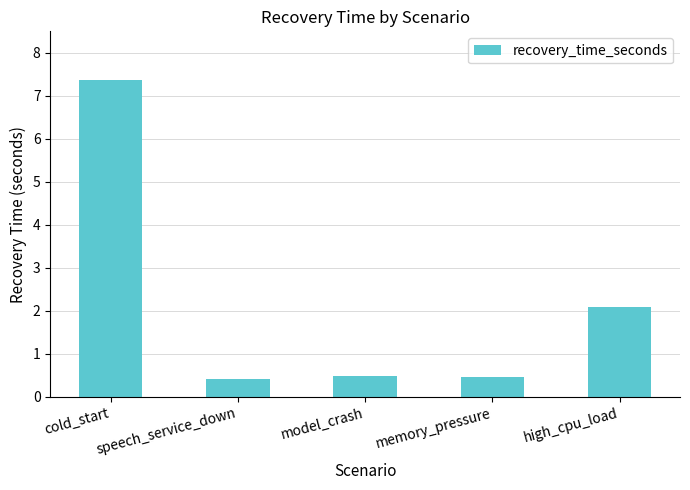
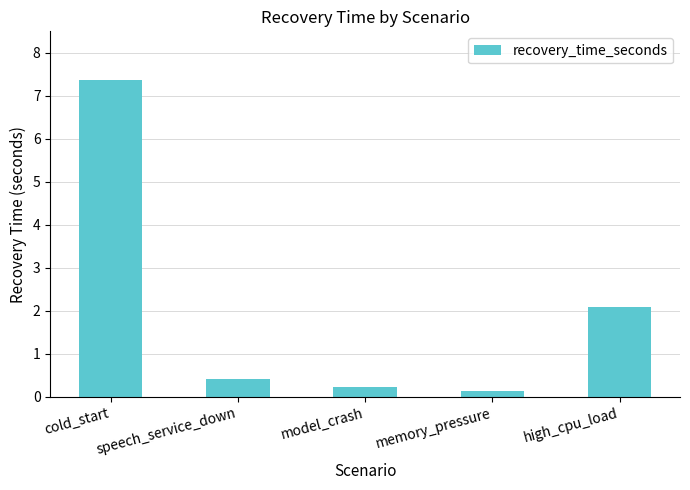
model_crash: 0.5 -> 0.2
memory_pressure: 0.5 -> 0.1
